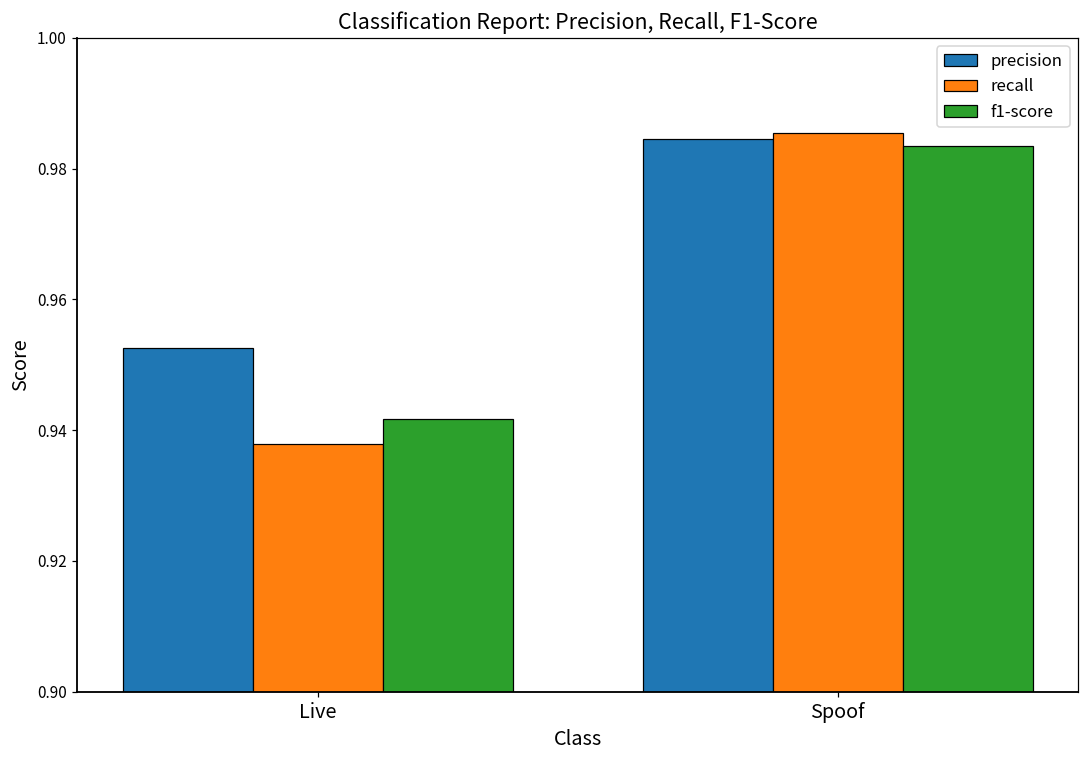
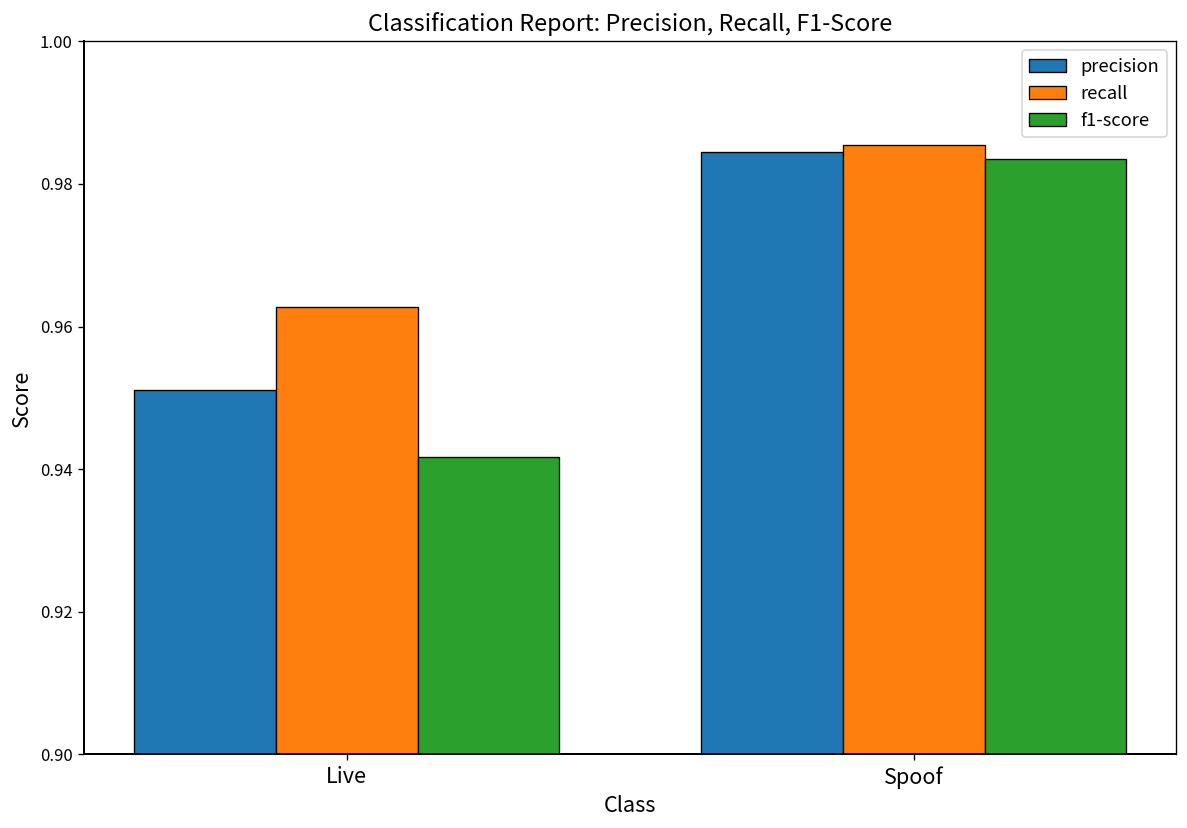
precision, Live: 0.953 -> 0.951
recall, Live: 0.938 -> 0.963
